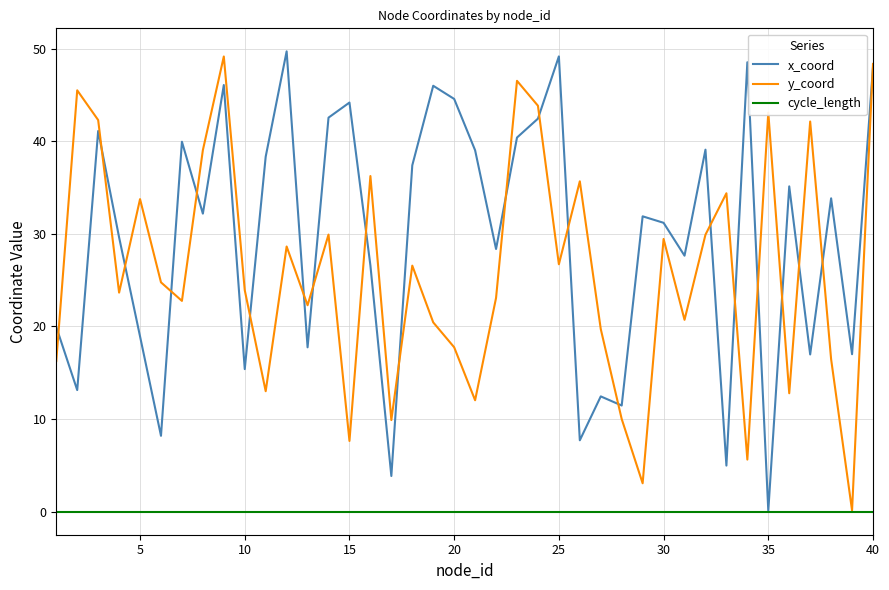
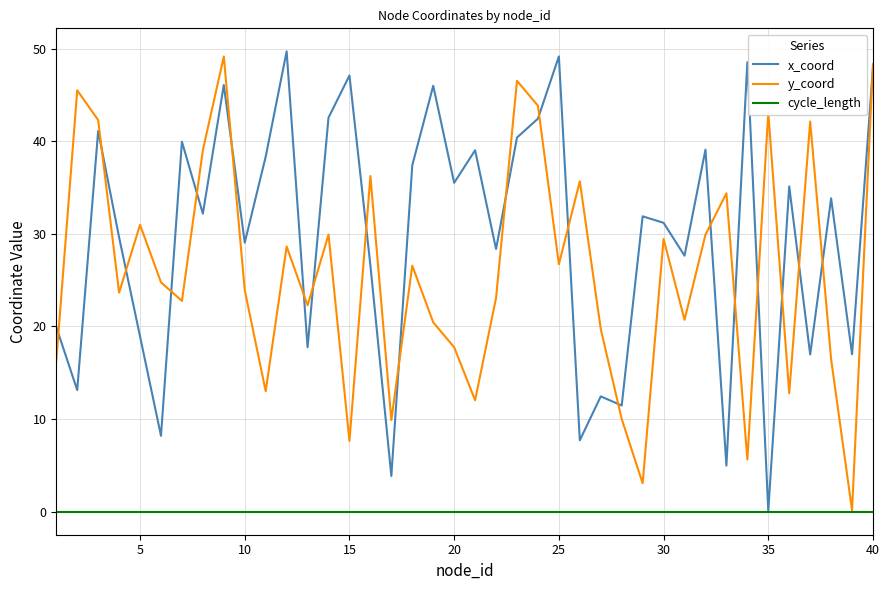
y_coord, 5: 34 -> 31
x_coord, 10: 15 -> 29
x_coord, 15: 44 -> 47
x_coord, 20: 45 -> 36
